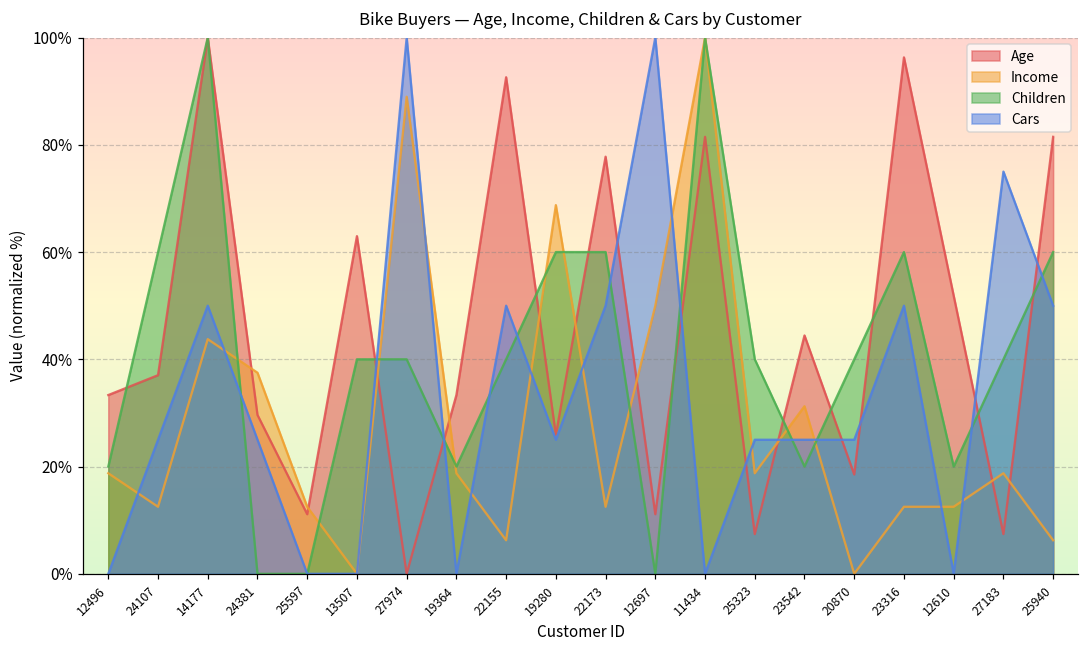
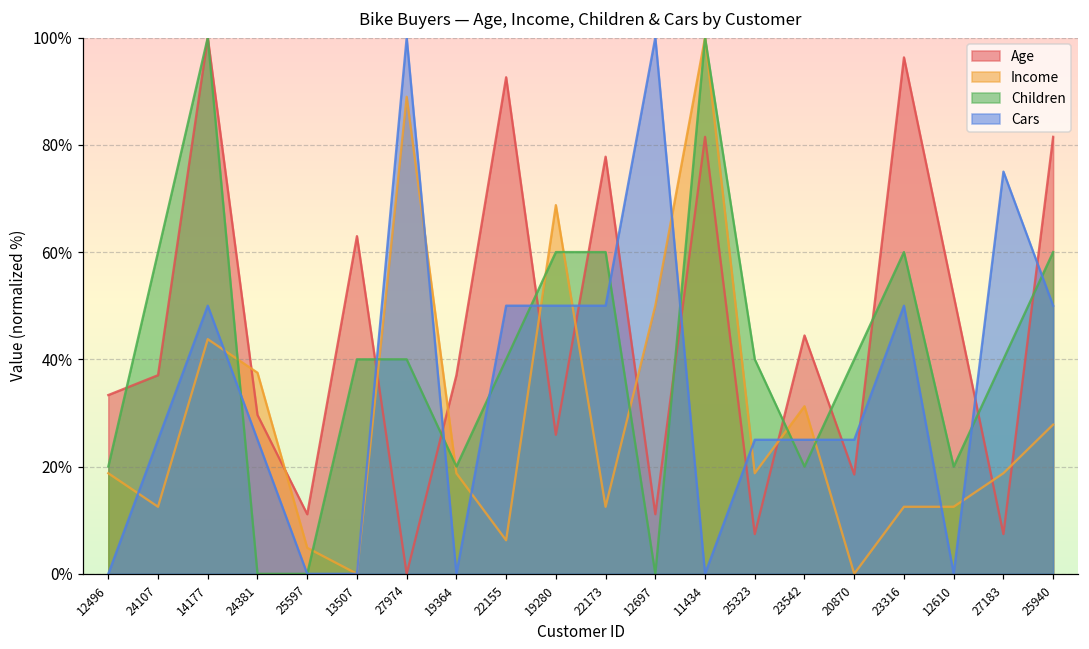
Income, 25597: 13% -> 5%
Age, 19364: 33% -> 37%
Cars, 19280: 25% -> 50%
Income, 25940: 6% -> 28%
